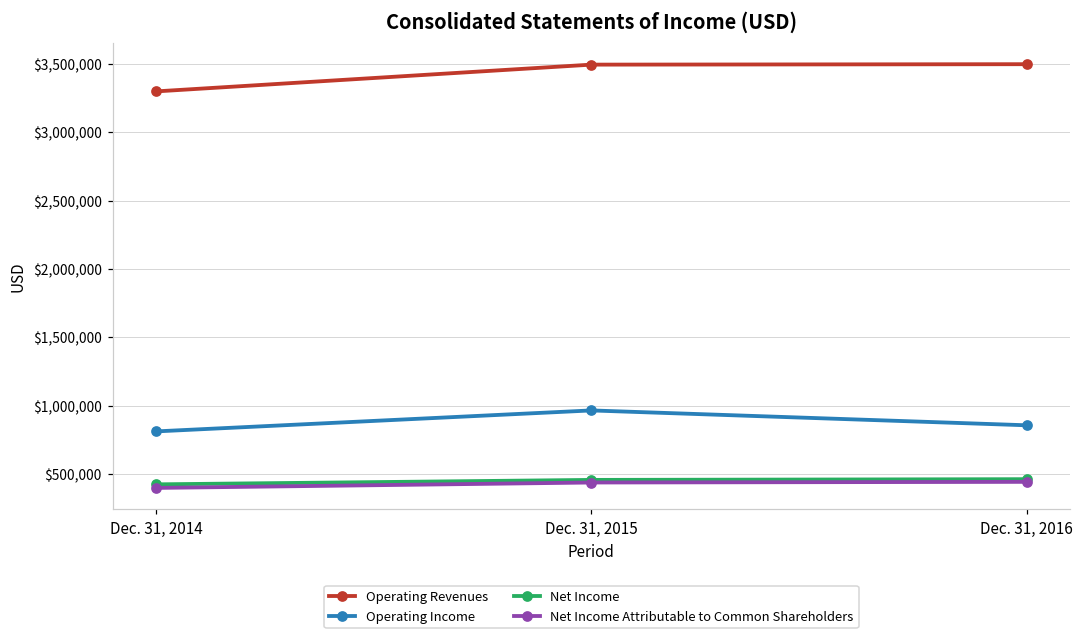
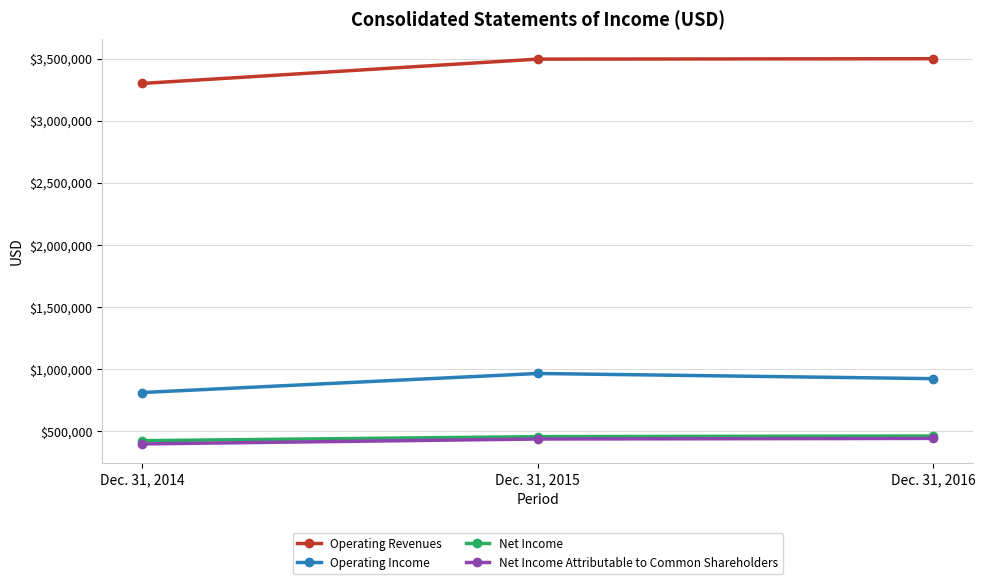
Operating Income, Dec. 31, 2016: $860,000 -> $920,000
